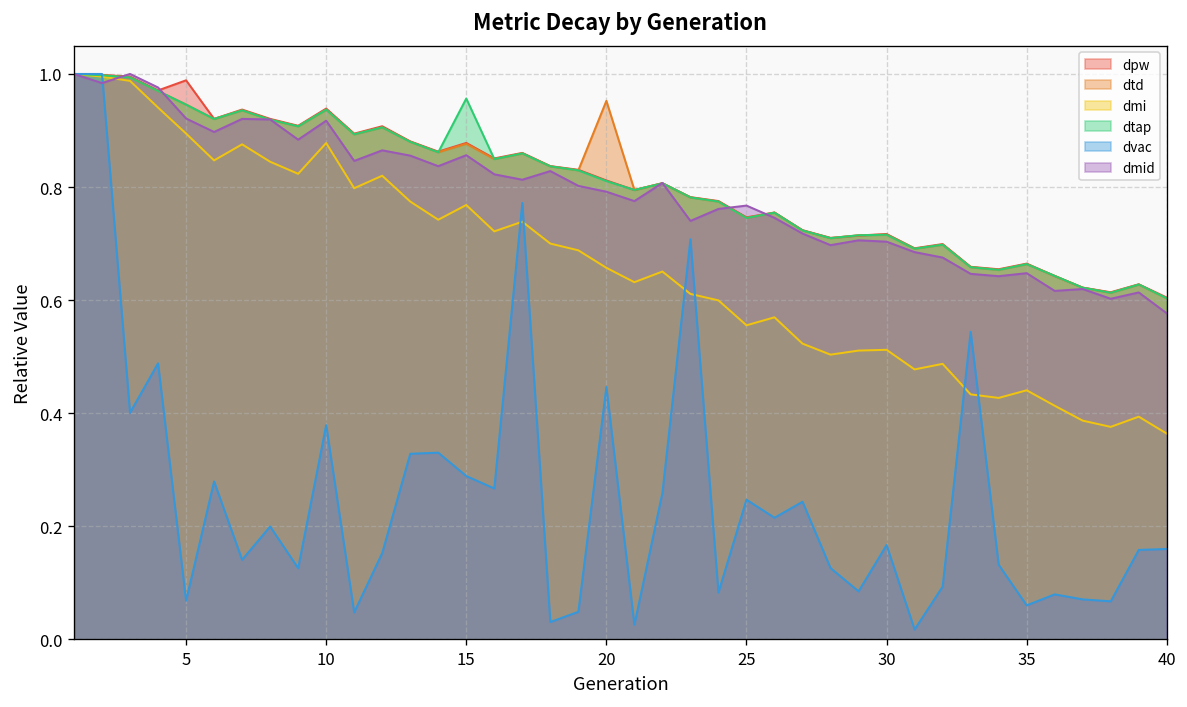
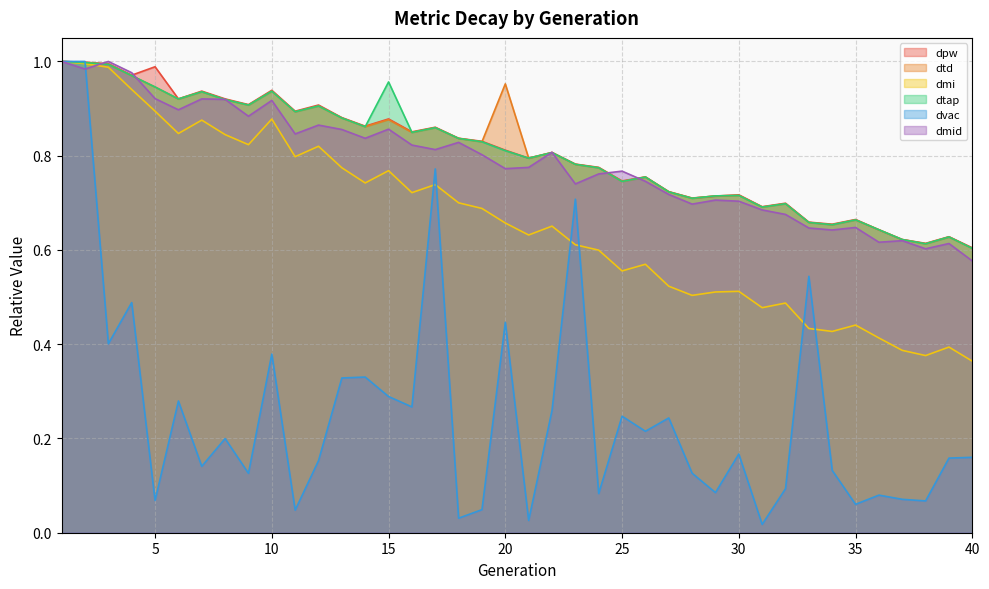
dmid, 20: 0.79 -> 0.77
